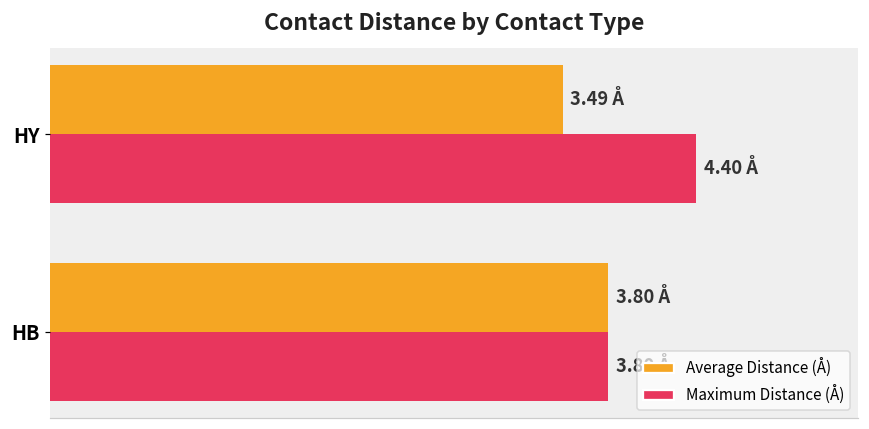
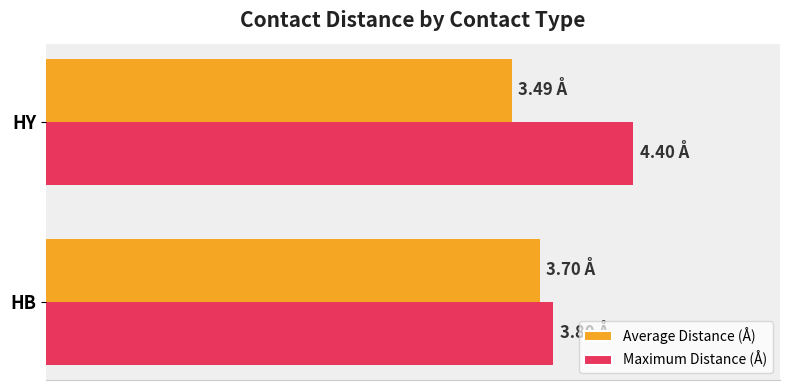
Average Distance (Å), HB: 3.80 -> 3.70
